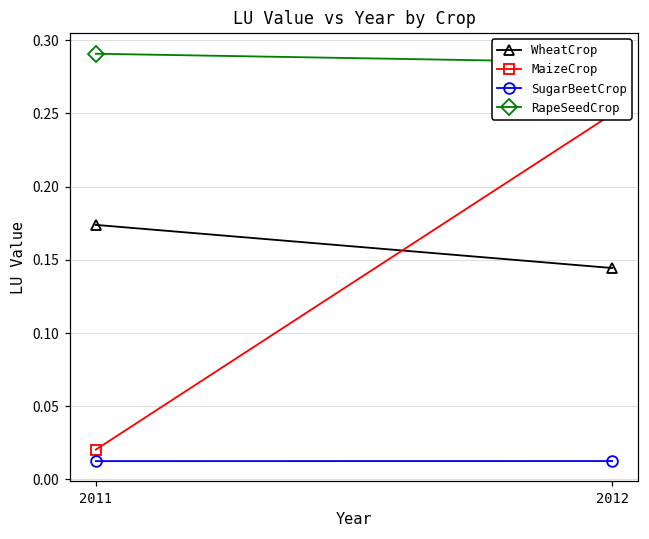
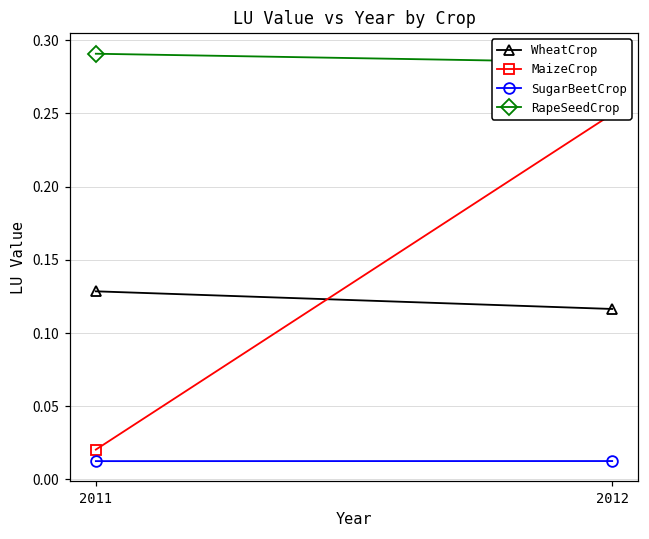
WheatCrop, 2011: 0.174 -> 0.129
WheatCrop, 2012: 0.144 -> 0.116
